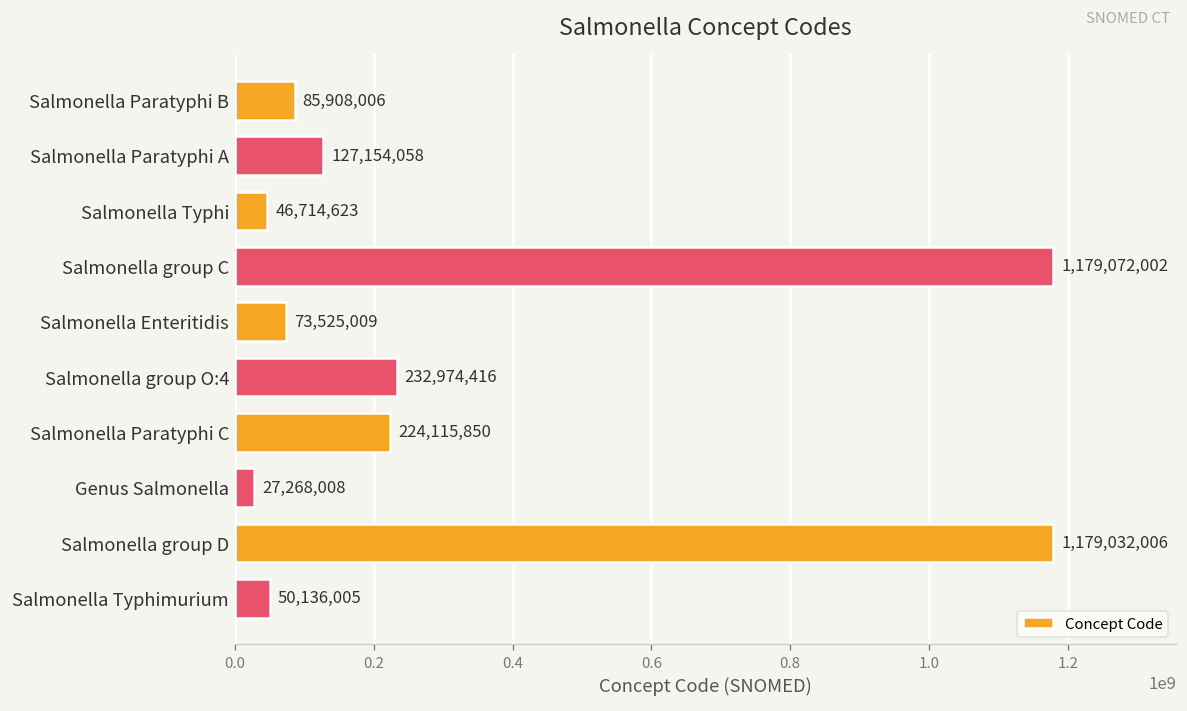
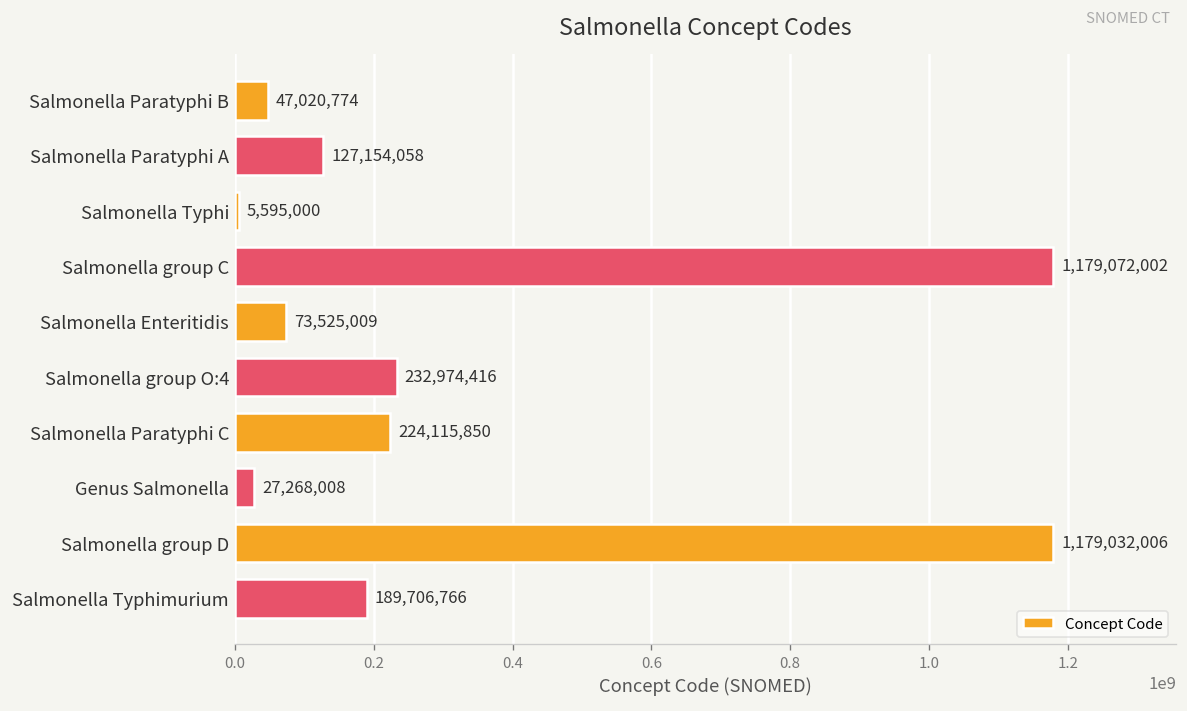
Salmonella Paratyphi B: 85,908,006 -> 47,020,774
Salmonella Typhi: 46,714,623 -> 5,595,000
Salmonella Typhimurium: 50,136,005 -> 189,706,766
